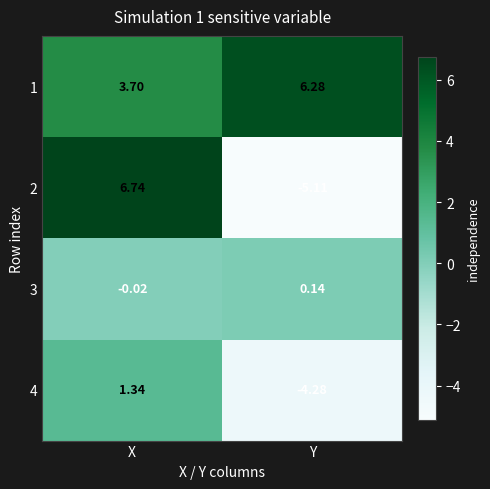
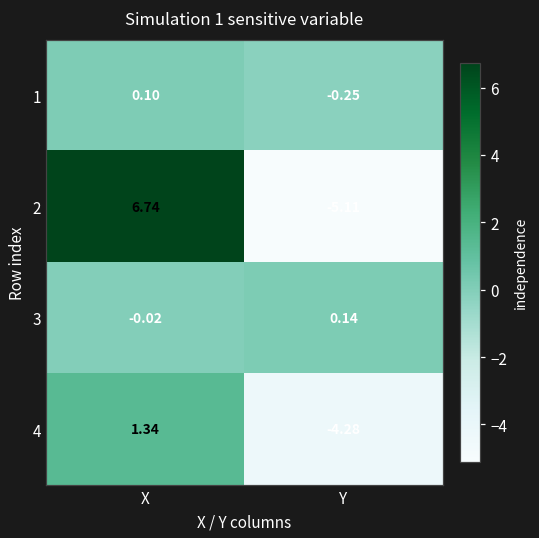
1, X: 3.70 -> 0.10
1, Y: 6.28 -> -0.25
